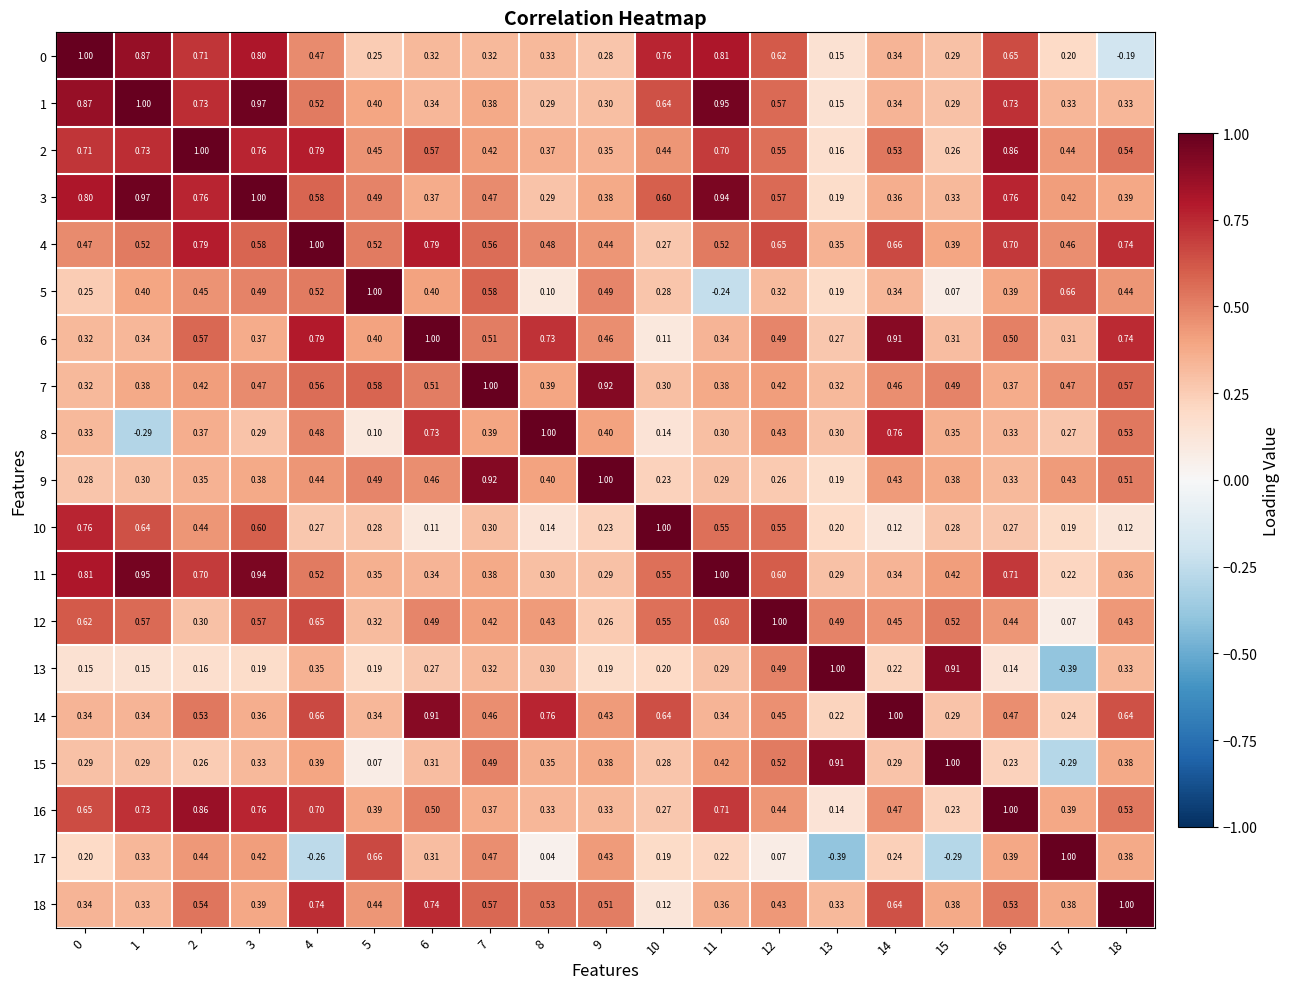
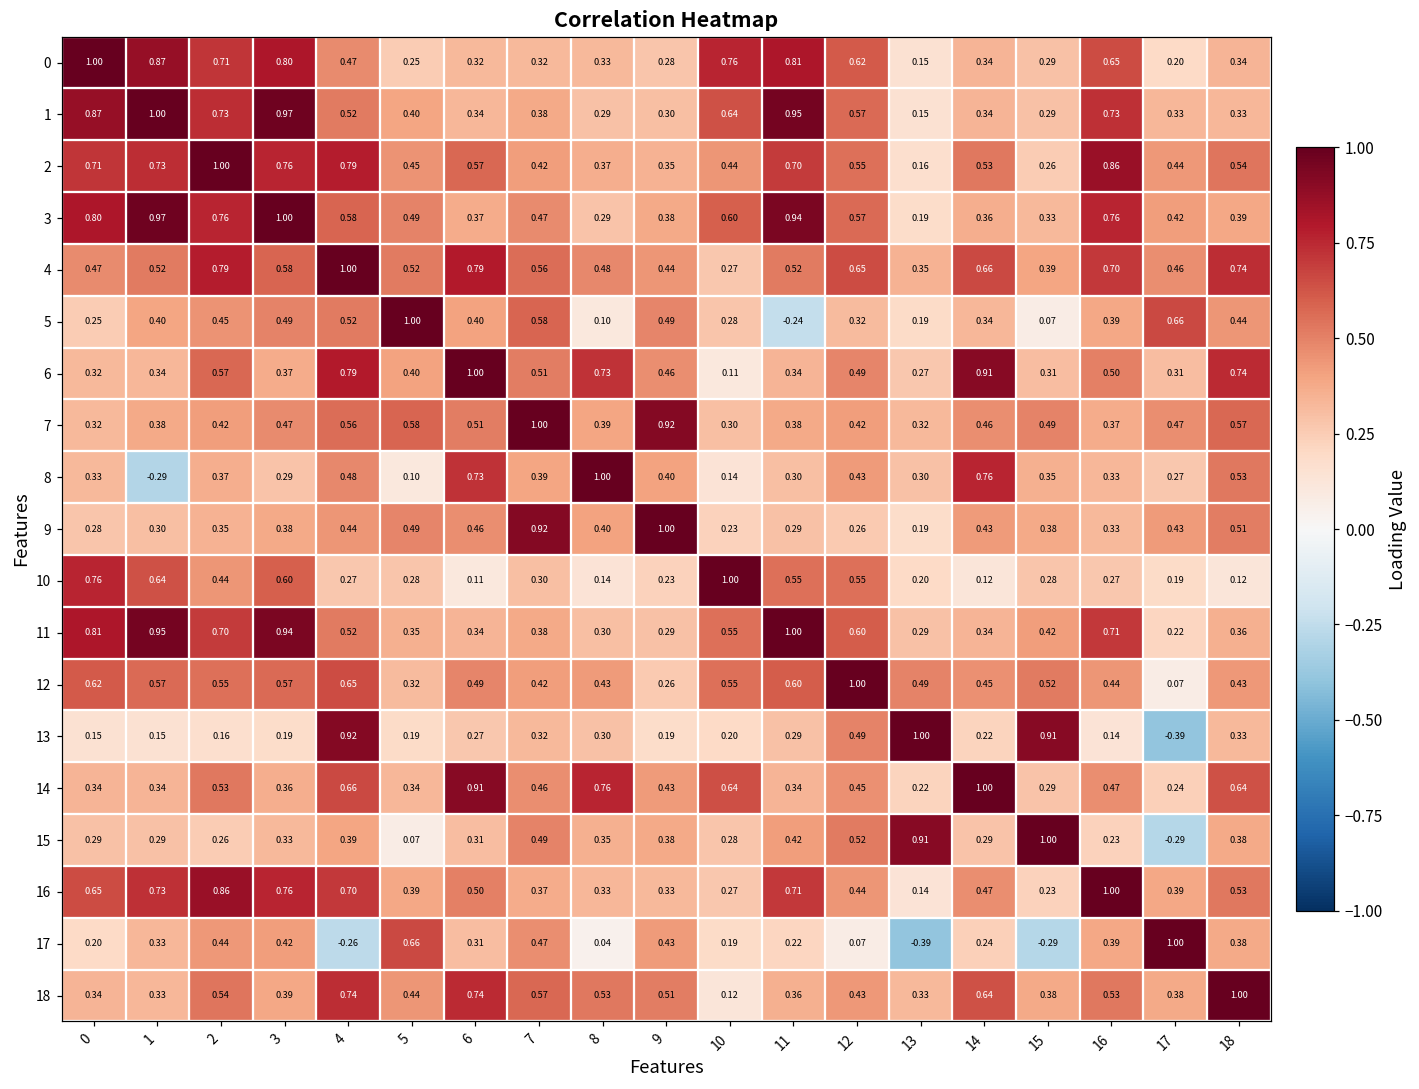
0, 18: -0.19 -> 0.34
12, 2: 0.30 -> 0.55
13, 4: 0.35 -> 0.92
